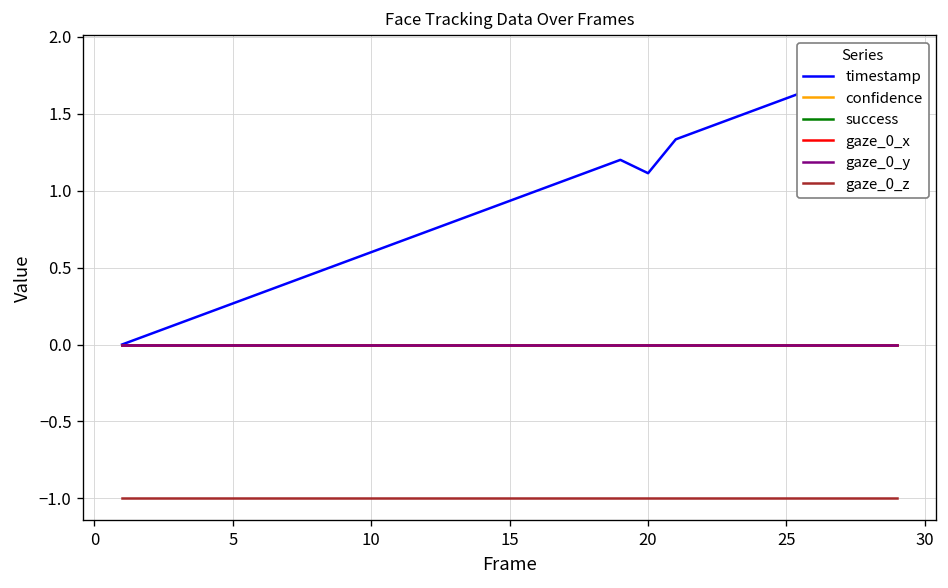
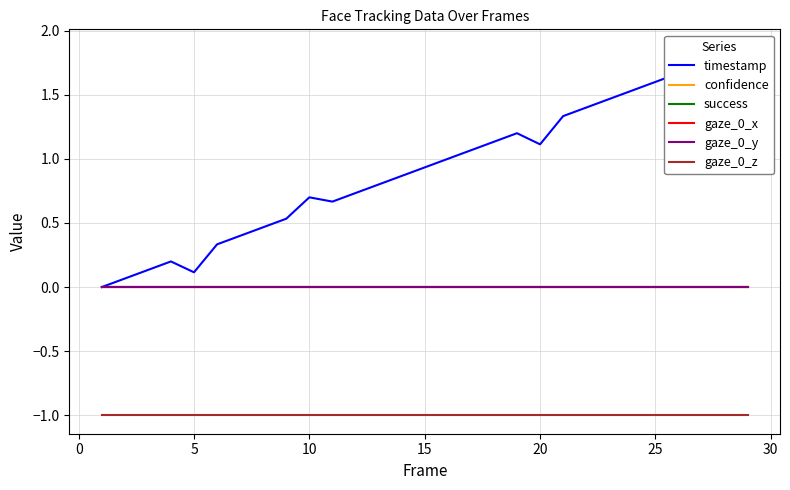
timestamp, 5: 0.27 -> 0.12
timestamp, 10: 0.6 -> 0.7
